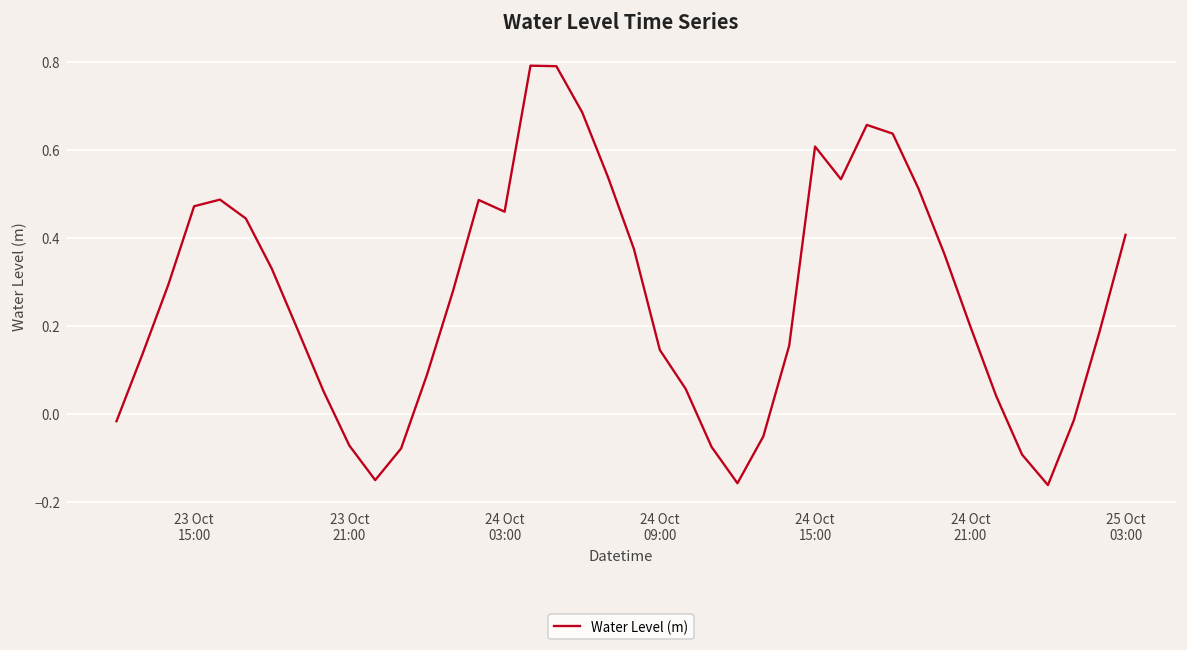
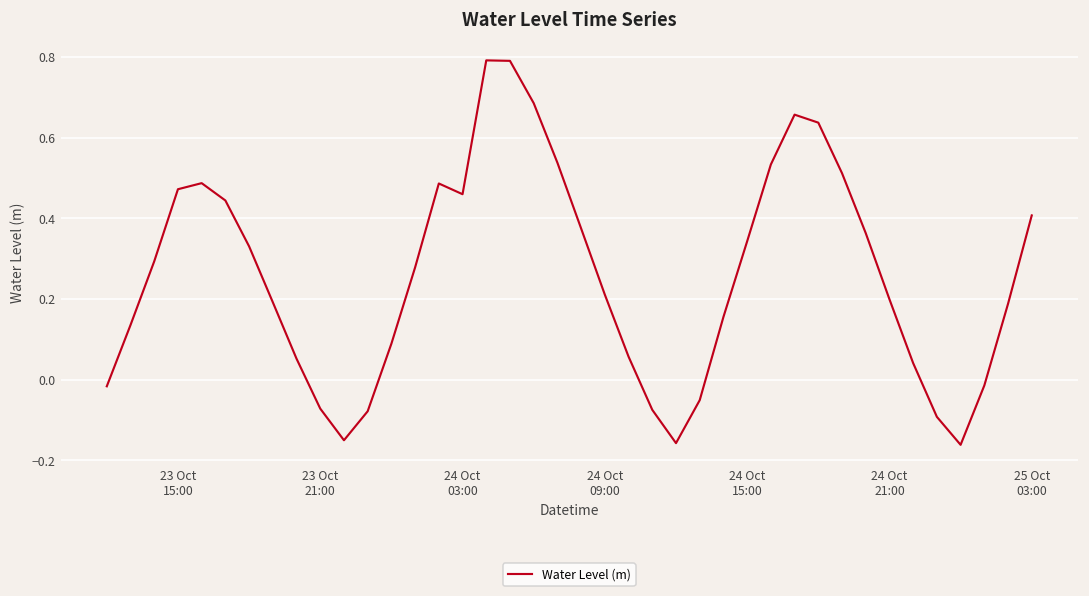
24 Oct 09:00: 0.15 -> 0.21
24 Oct 15:00: 0.61 -> 0.34
